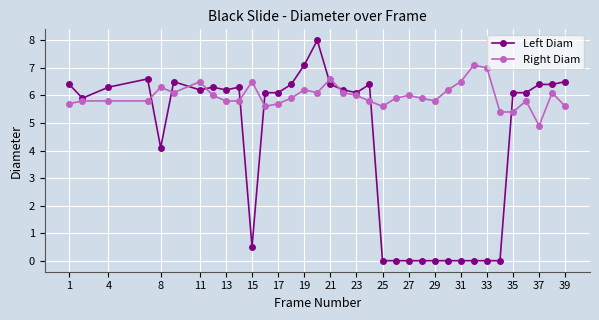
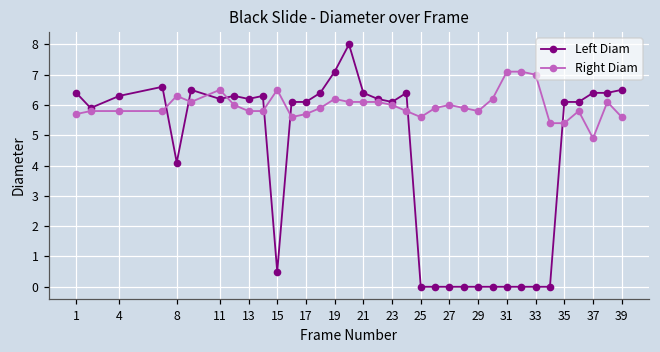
Right Diam, 21: 6.6 -> 6.1
Right Diam, 31: 6.5 -> 7.1
